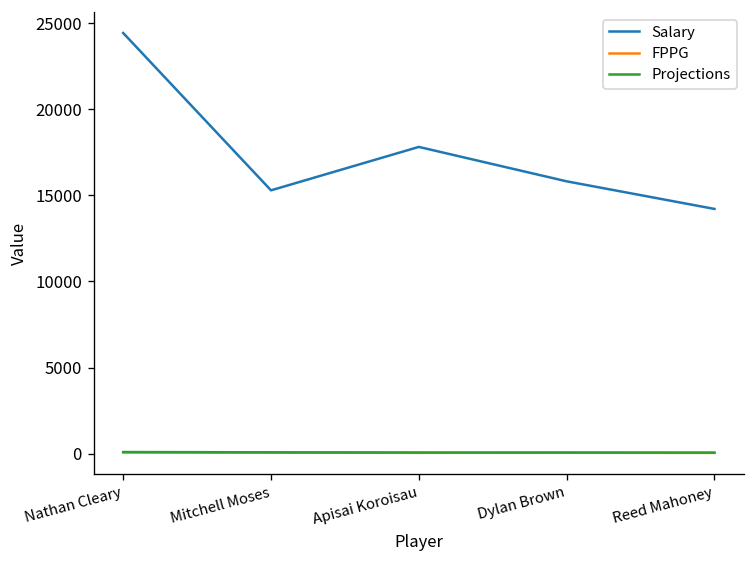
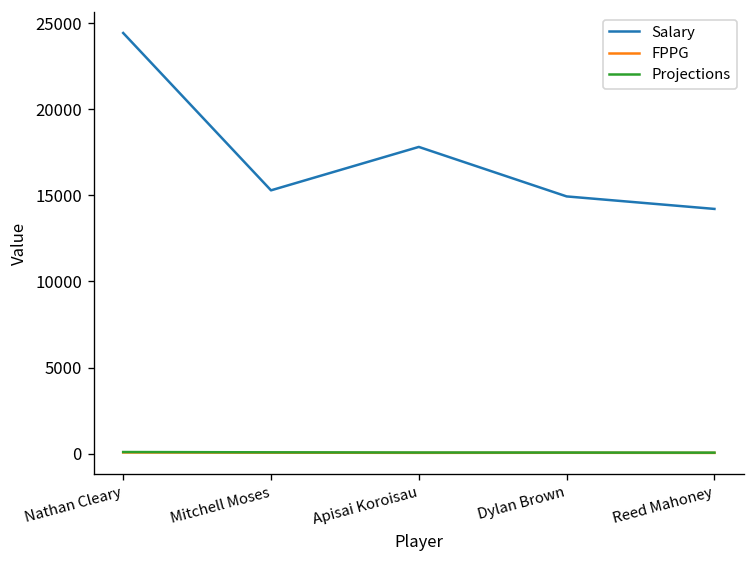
Salary, Dylan Brown: 15800 -> 14900
